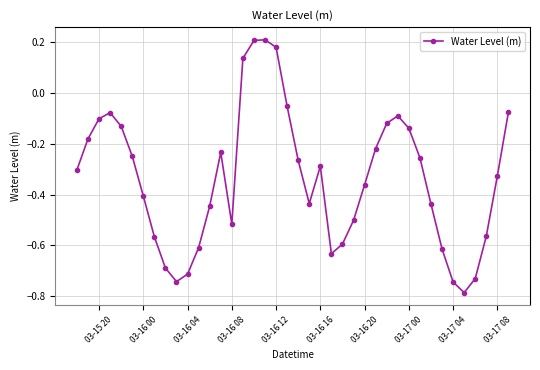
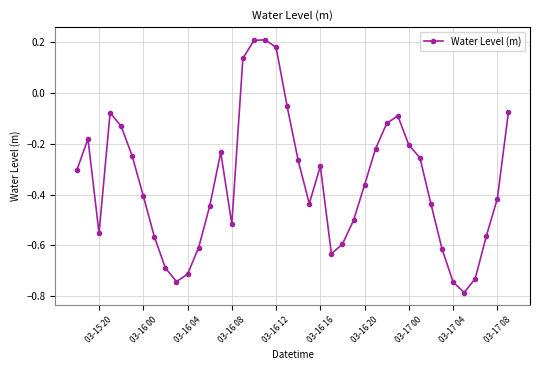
03-15 20: -0.10 -> -0.55
03-17 00: -0.14 -> -0.20
03-17 08: -0.33 -> -0.42
